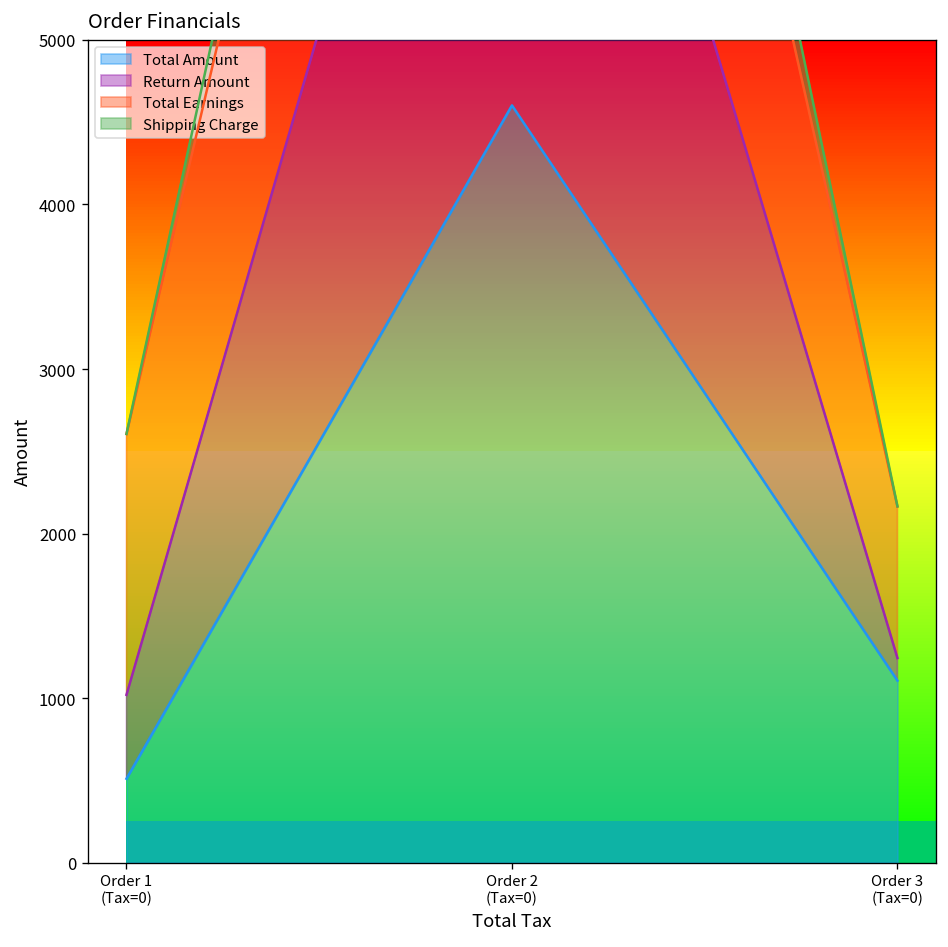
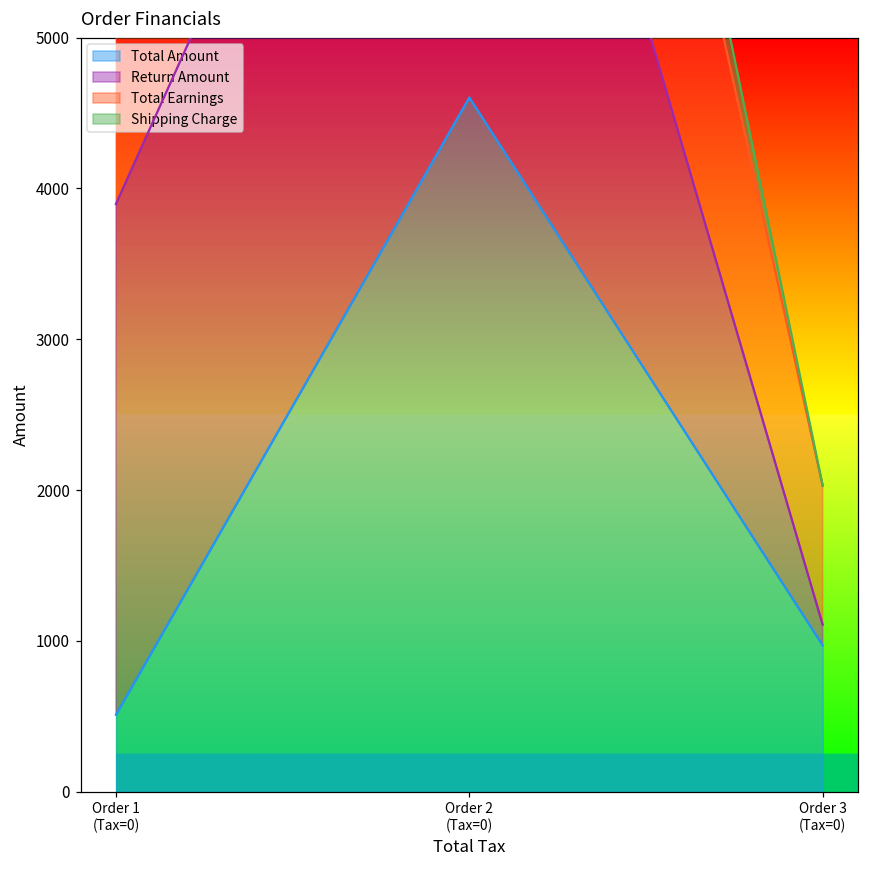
Return Amount, Order 1 (Tax=0): 510 -> 3390
Total Amount, Order 3 (Tax=0): 1110 -> 970
